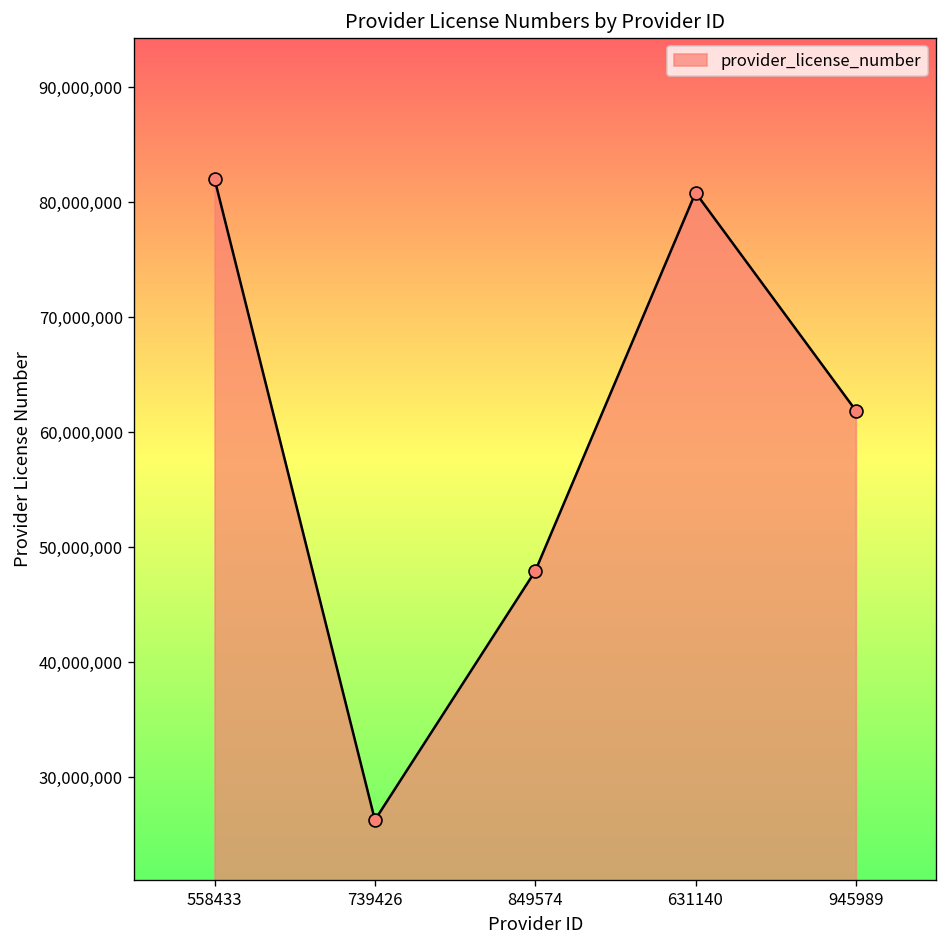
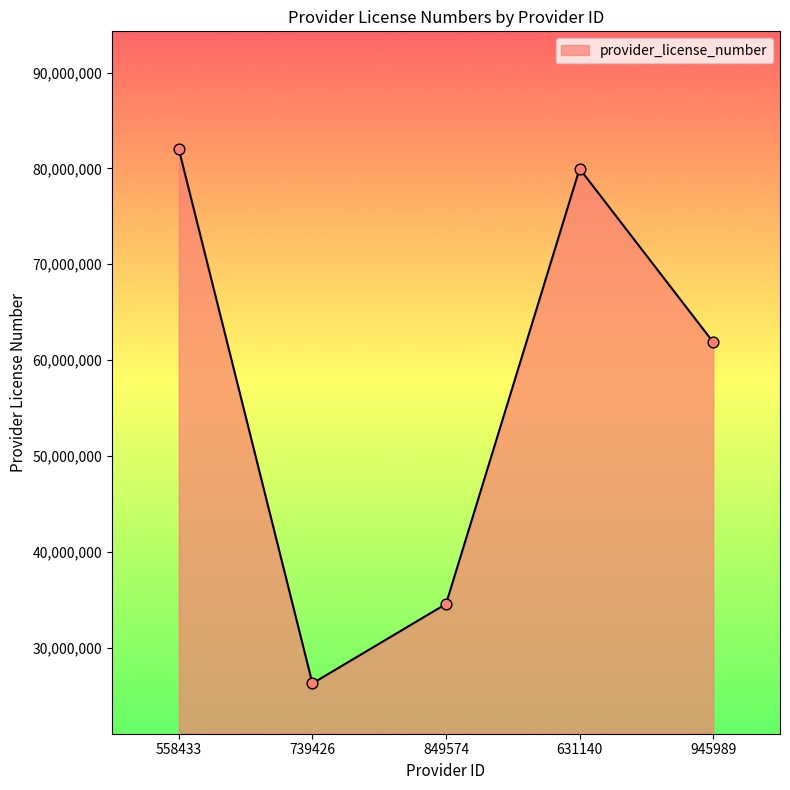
849574: 48,000,000 -> 35,000,000
631140: 81,000,000 -> 80,000,000
